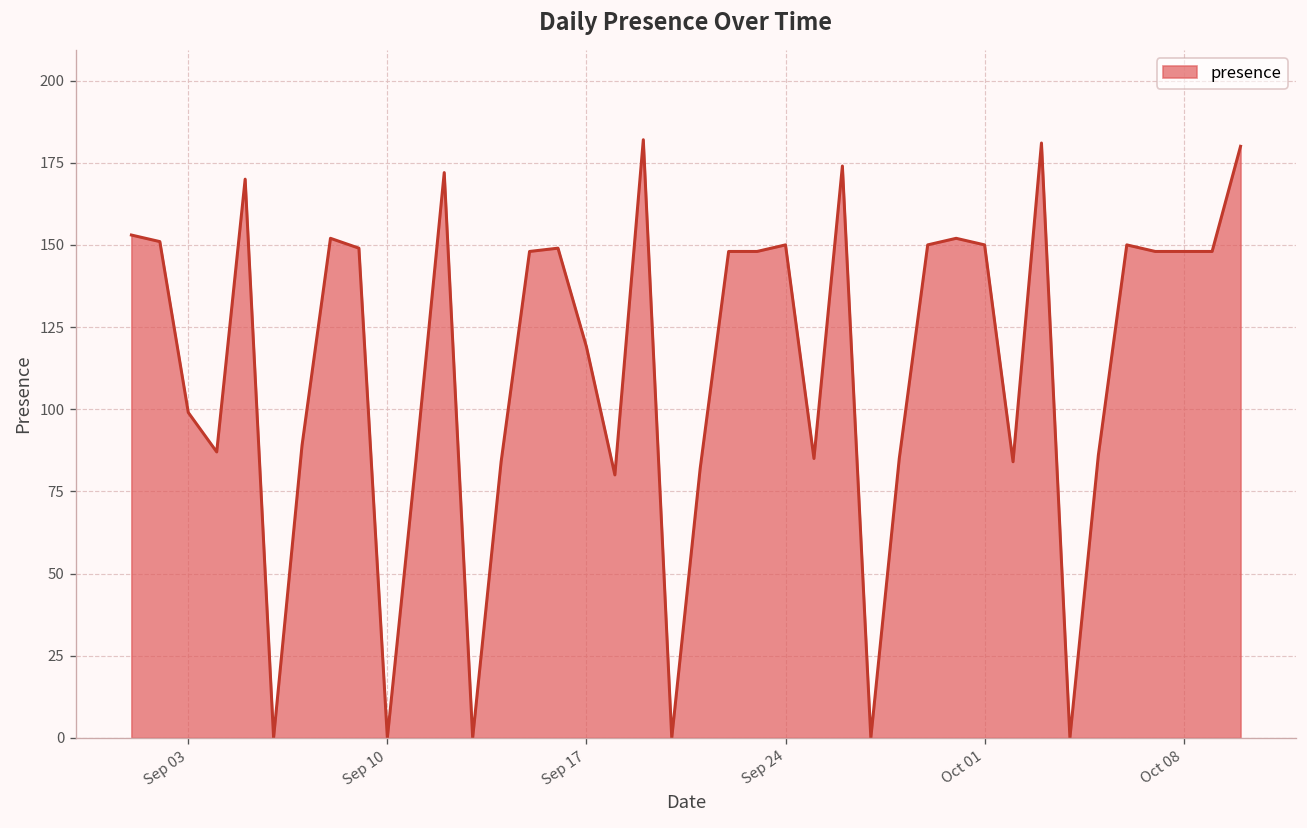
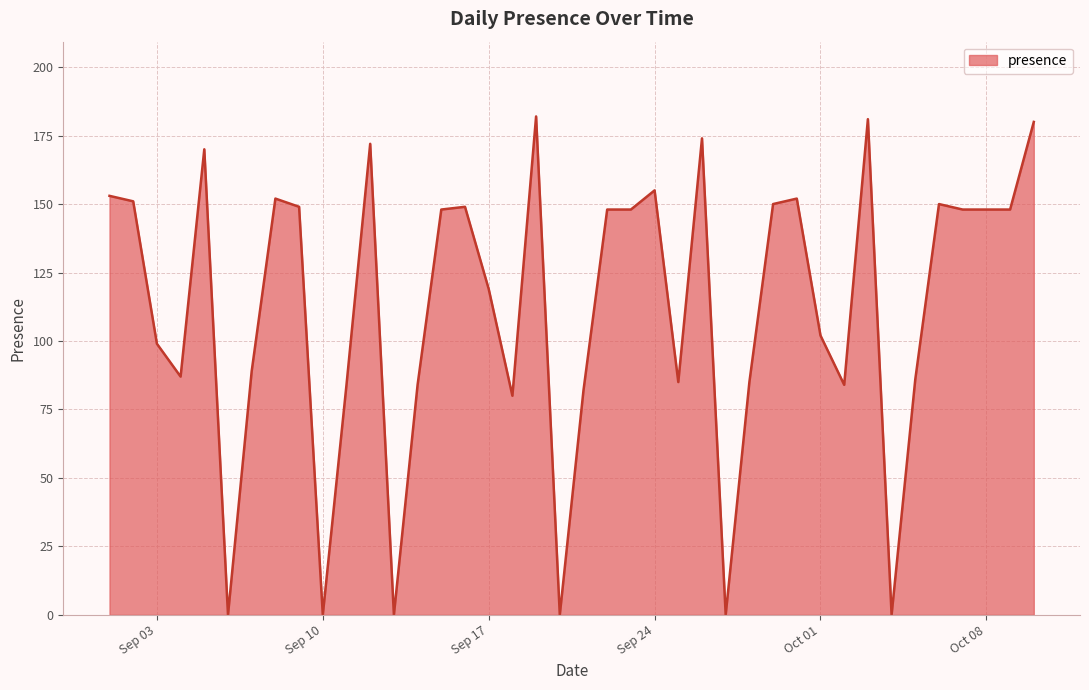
Sep 24: 150 -> 155
Oct 01: 150 -> 102
